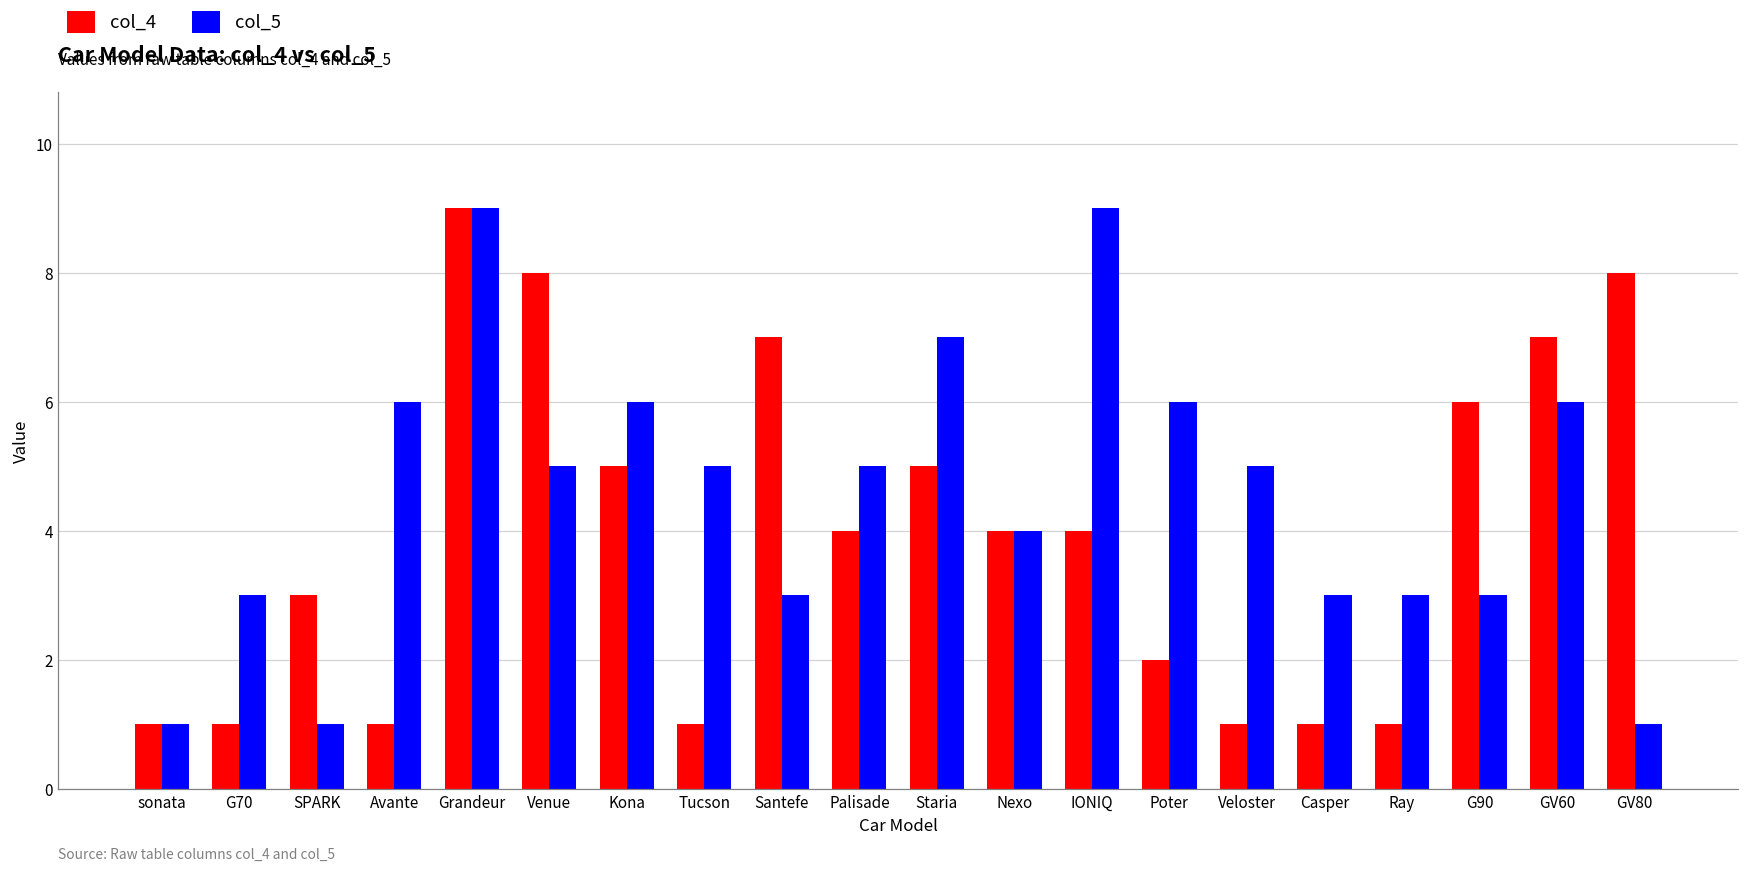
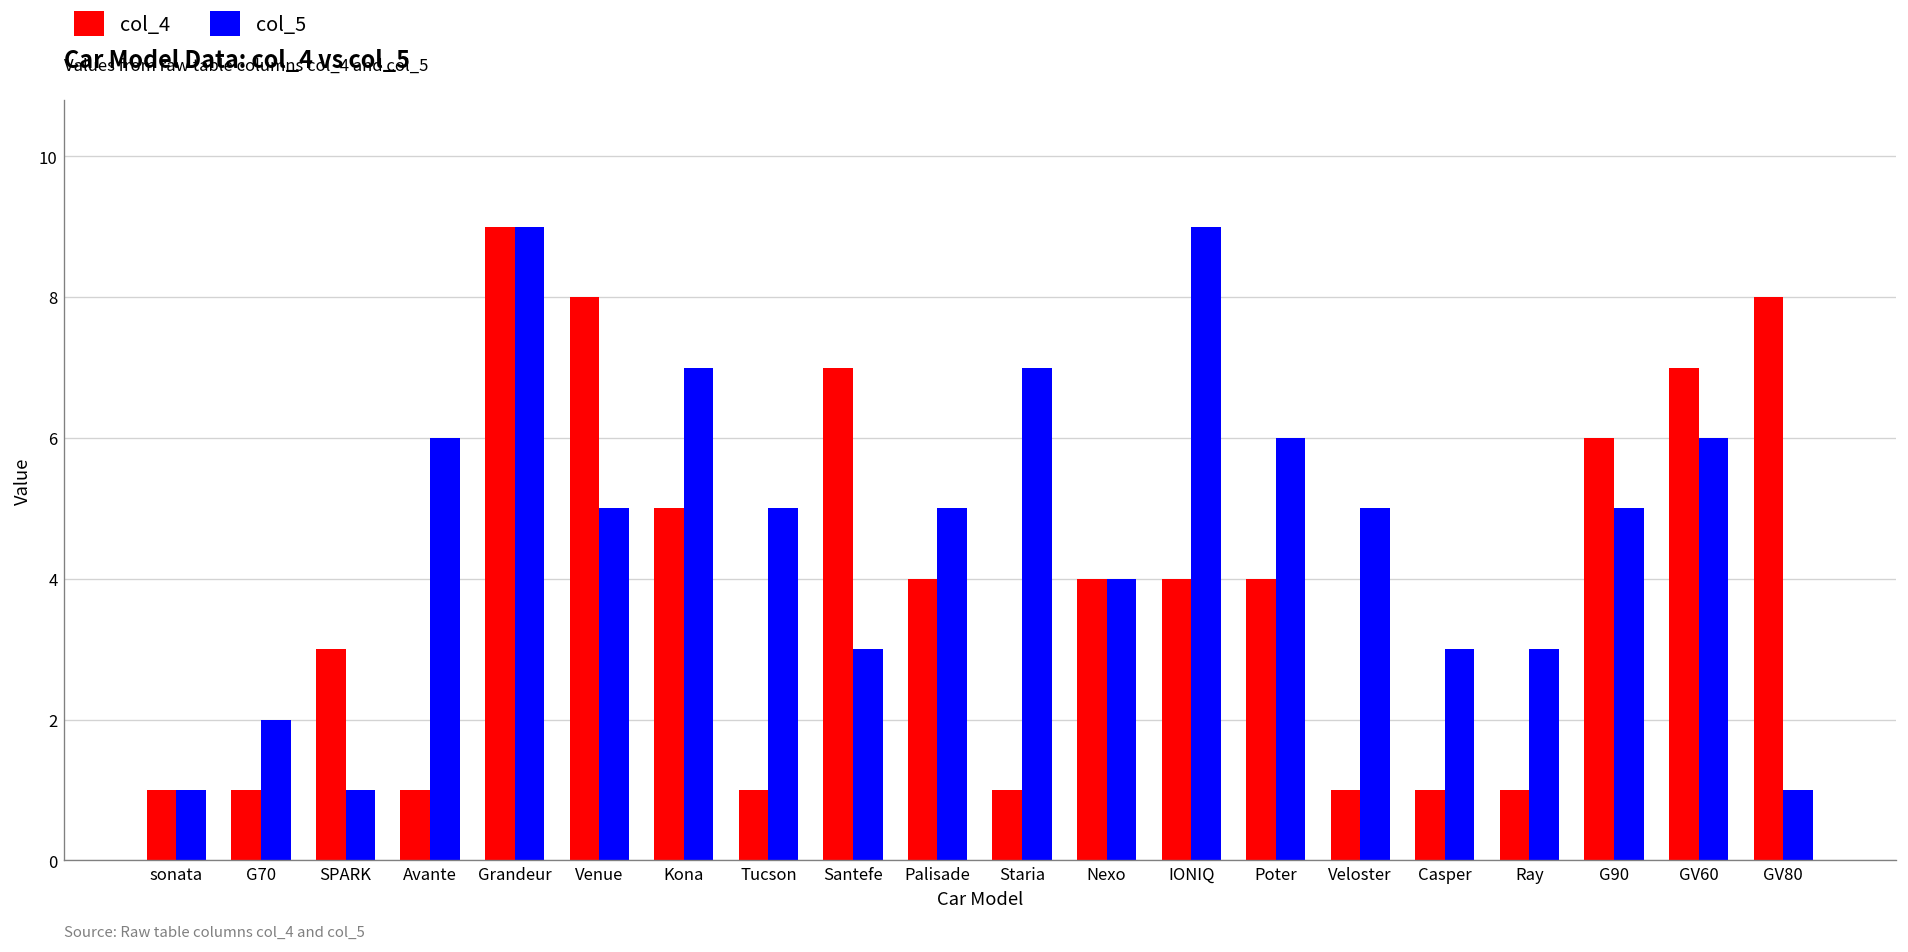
col_5, G70: 3 -> 2
col_5, Kona: 6 -> 7
col_4, Staria: 5 -> 1
col_4, Poter: 2 -> 4
col_5, G90: 3 -> 5
